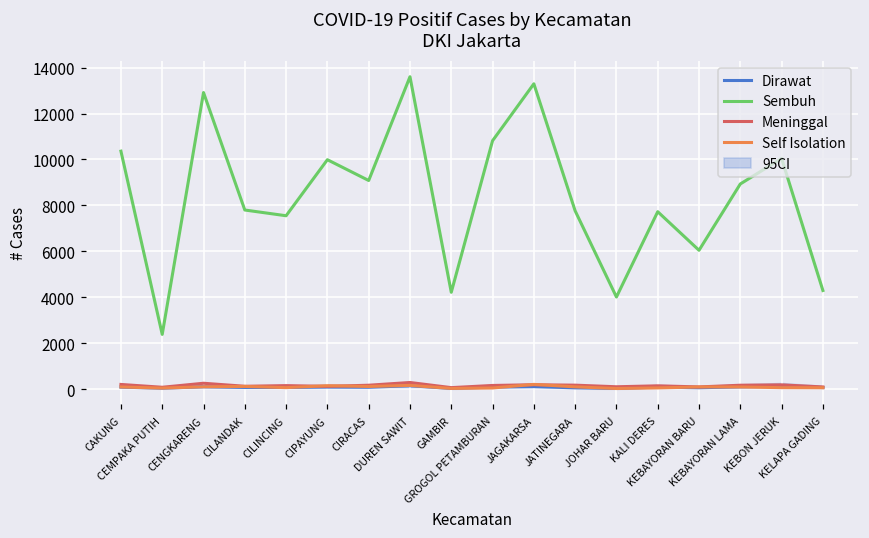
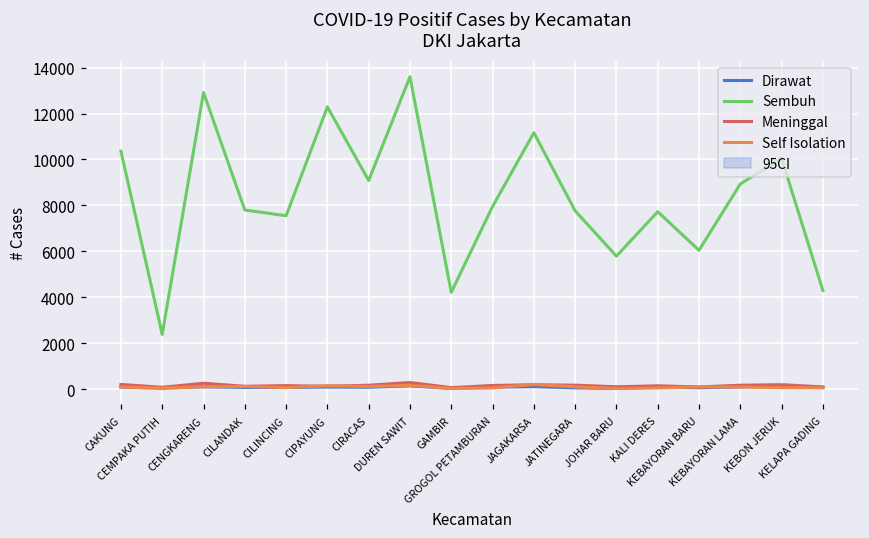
Sembuh, CIPAYUNG: 10000 -> 12300
Sembuh, GROGOL PETAMBURAN: 10800 -> 8000
Sembuh, JAGAKARSA: 13300 -> 11200
Sembuh, JOHAR BARU: 4000 -> 5800
